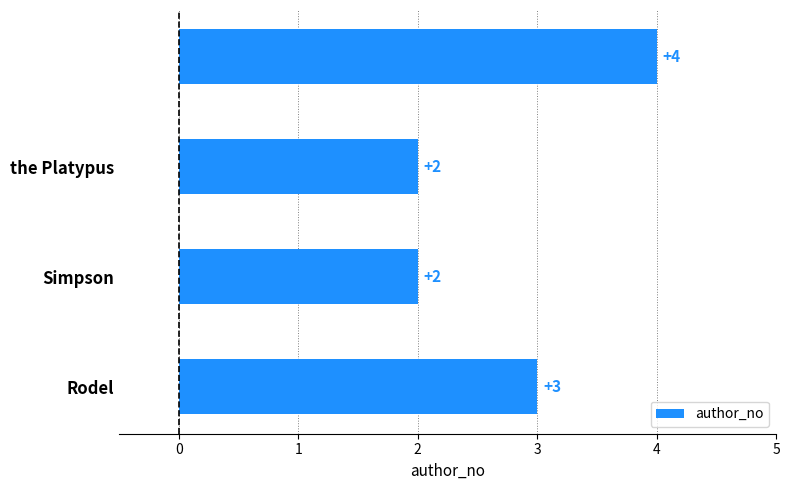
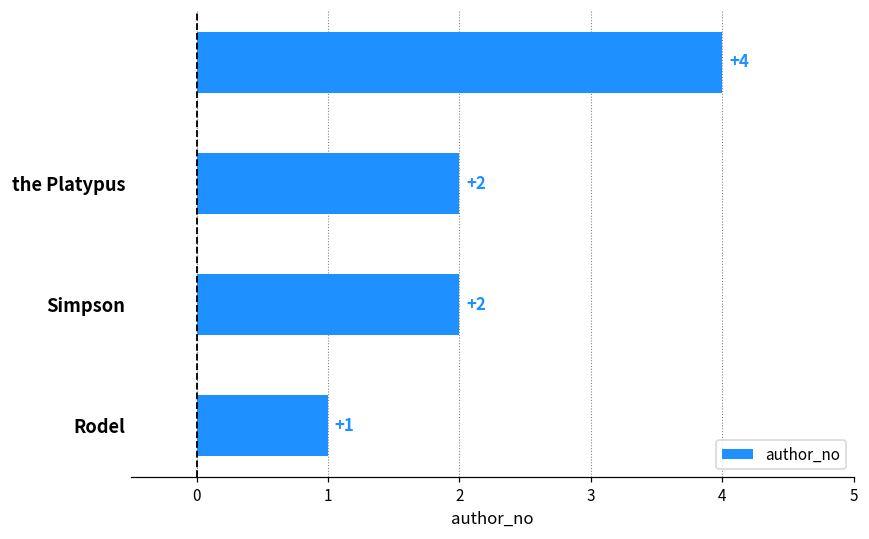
Rodel: +3 -> +1
